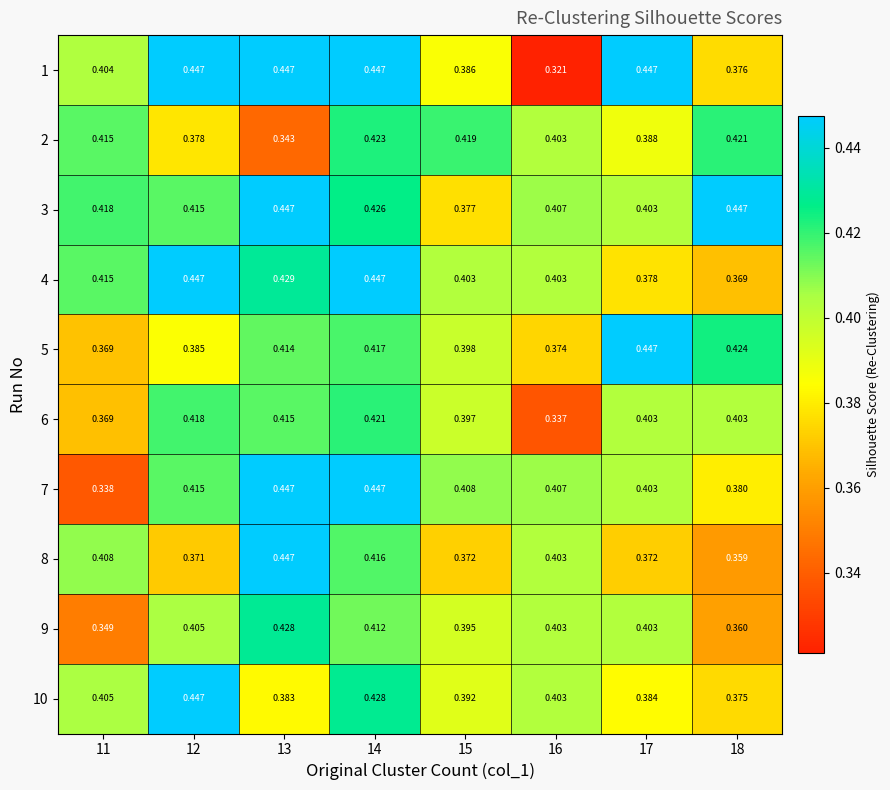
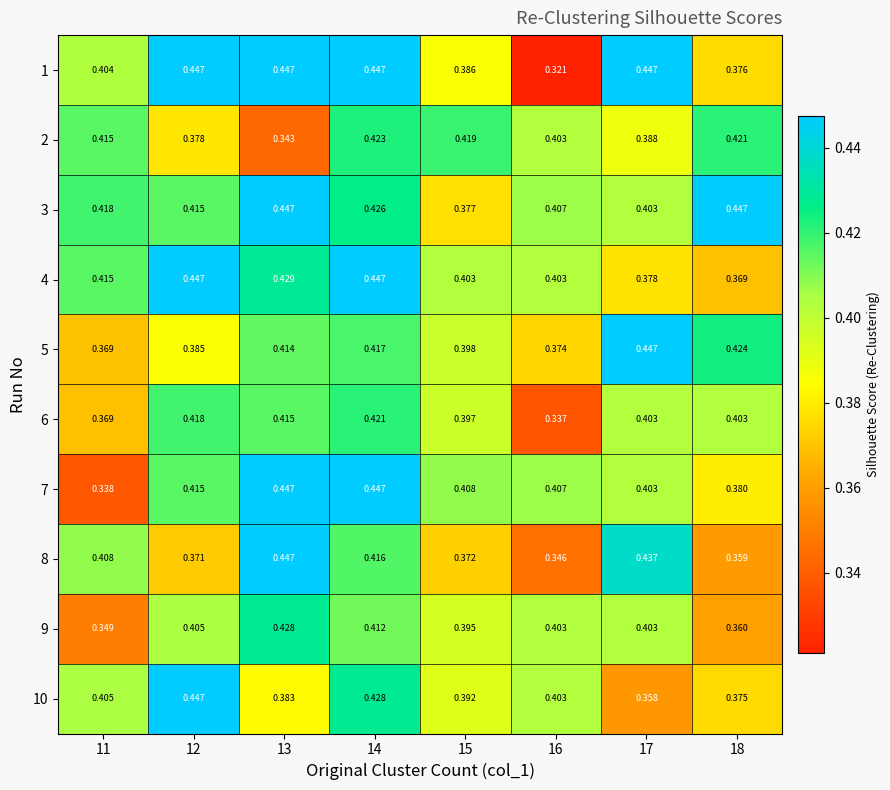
8, 16: 0.403 -> 0.346
8, 17: 0.372 -> 0.437
10, 17: 0.384 -> 0.358
